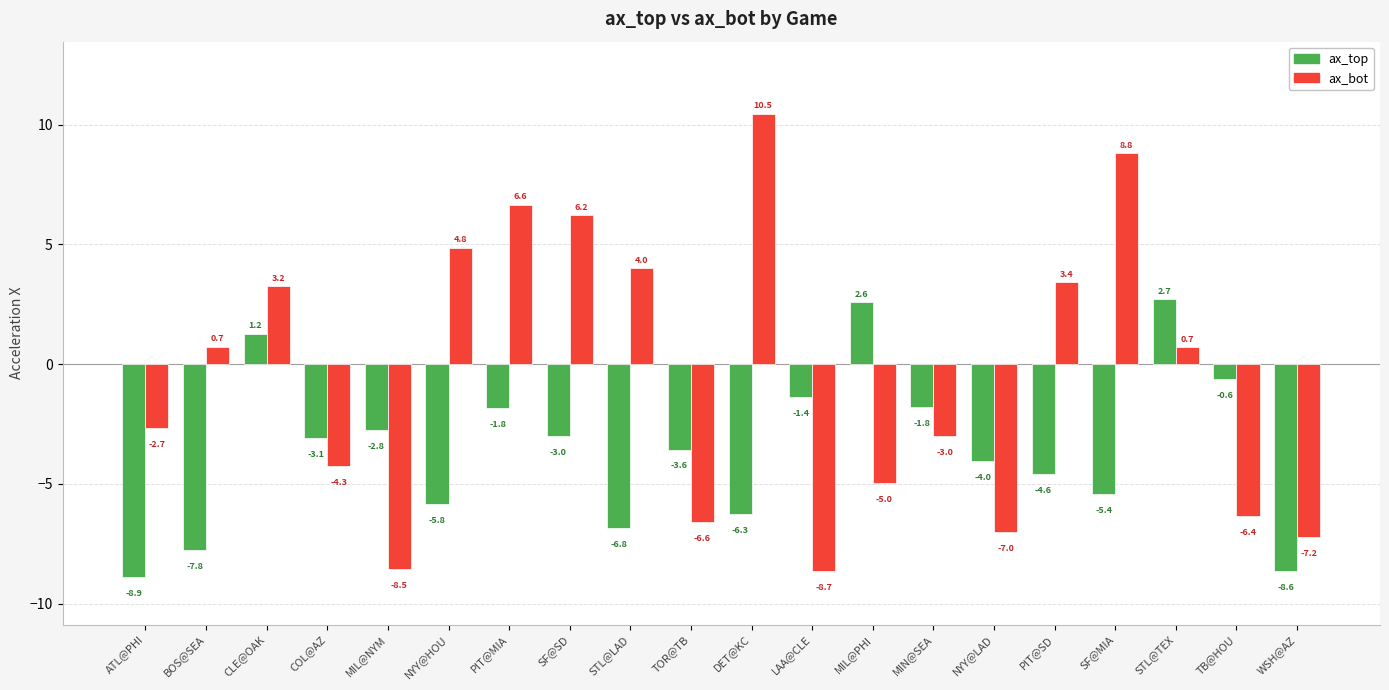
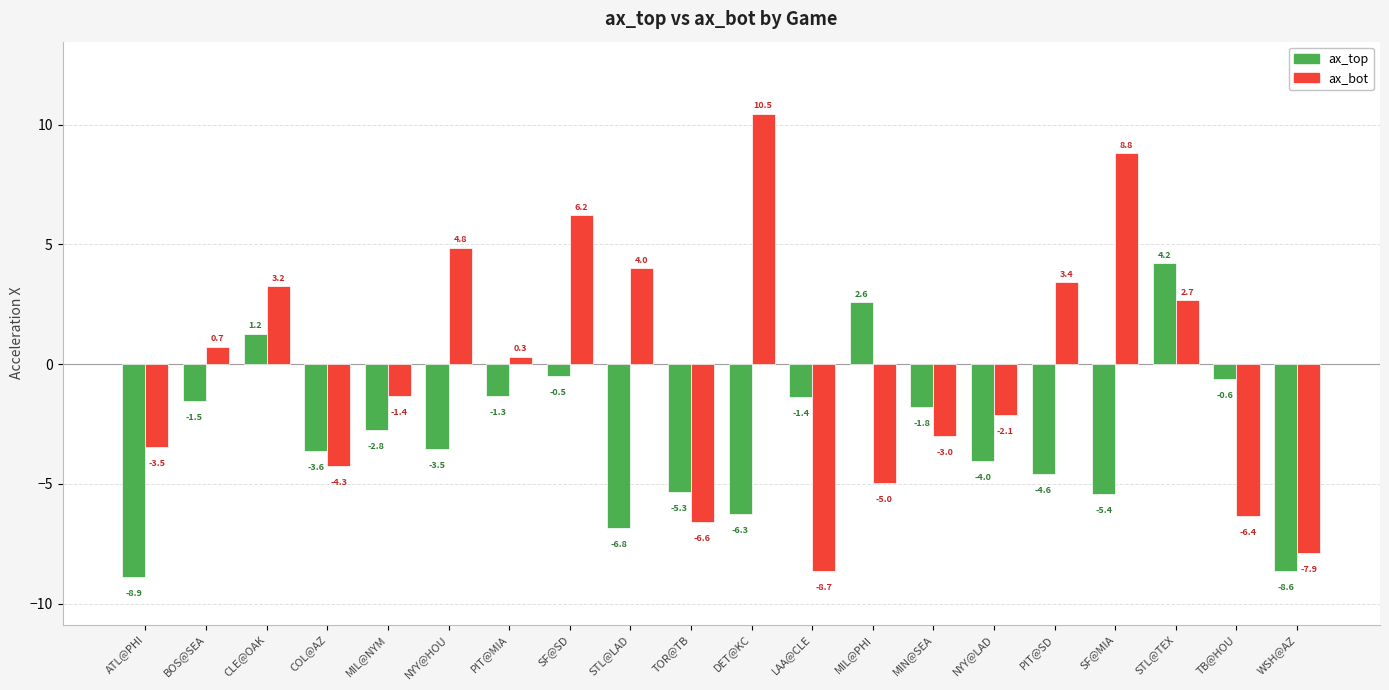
ax_bot, ATL@PHI: -2.7 -> -3.5
ax_top, BOS@SEA: -7.8 -> -1.5
ax_top, COL@AZ: -3.1 -> -3.6
ax_bot, MIL@NYM: -8.5 -> -1.4
ax_top, NYY@HOU: -5.8 -> -3.5
ax_top, PIT@MIA: -1.8 -> -1.3
ax_bot, PIT@MIA: 6.6 -> 0.3
ax_top, SF@SD: -3.0 -> -0.5
ax_top, TOR@TB: -3.6 -> -5.3
ax_bot, NYY@LAD: -7.0 -> -2.1
ax_top, STL@TEX: 2.7 -> 4.2
ax_bot, STL@TEX: 0.7 -> 2.7
ax_bot, WSH@AZ: -7.2 -> -7.9
